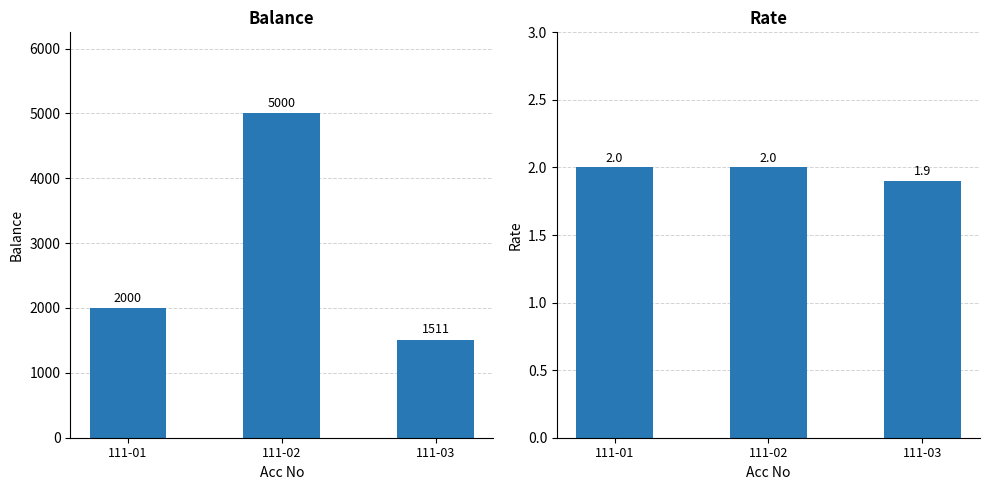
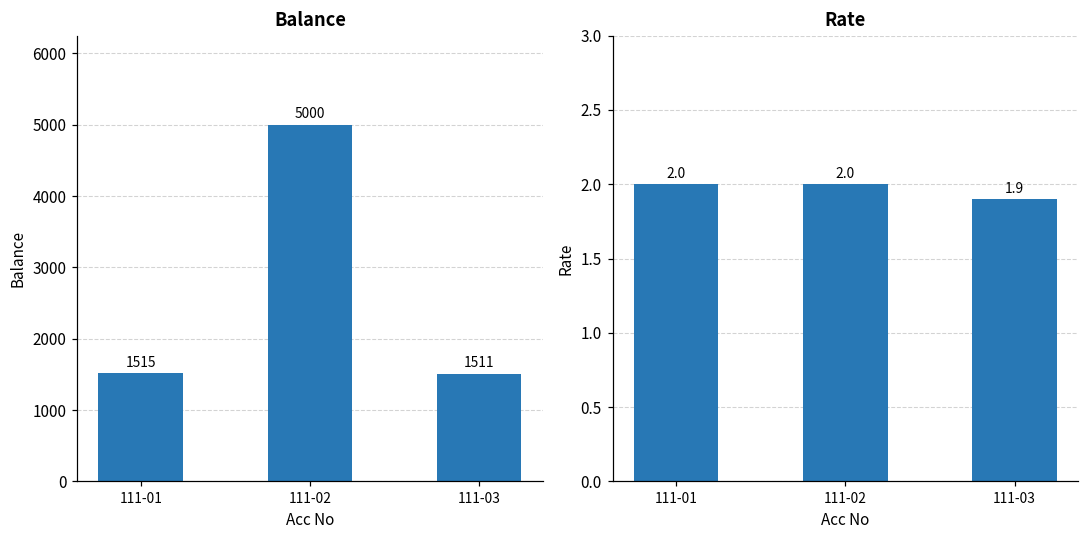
Balance, 111-01: 2000 -> 1515
